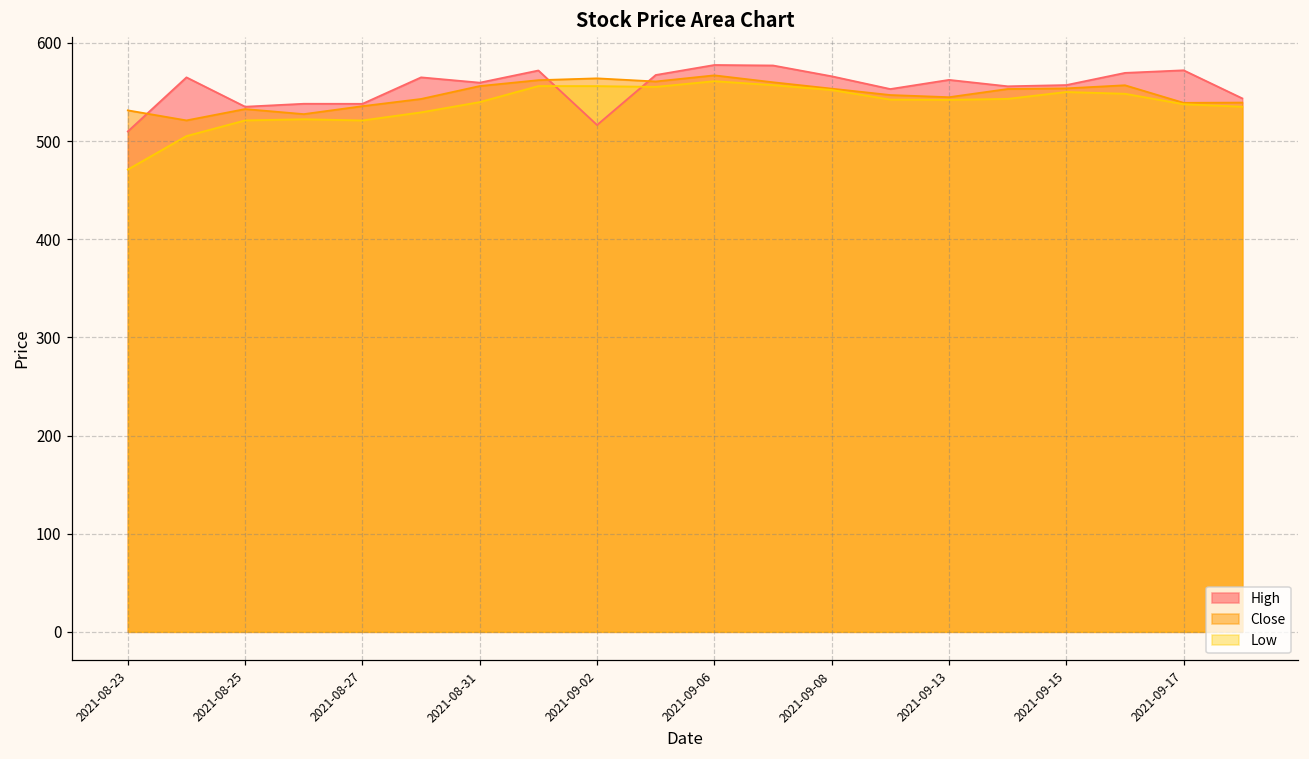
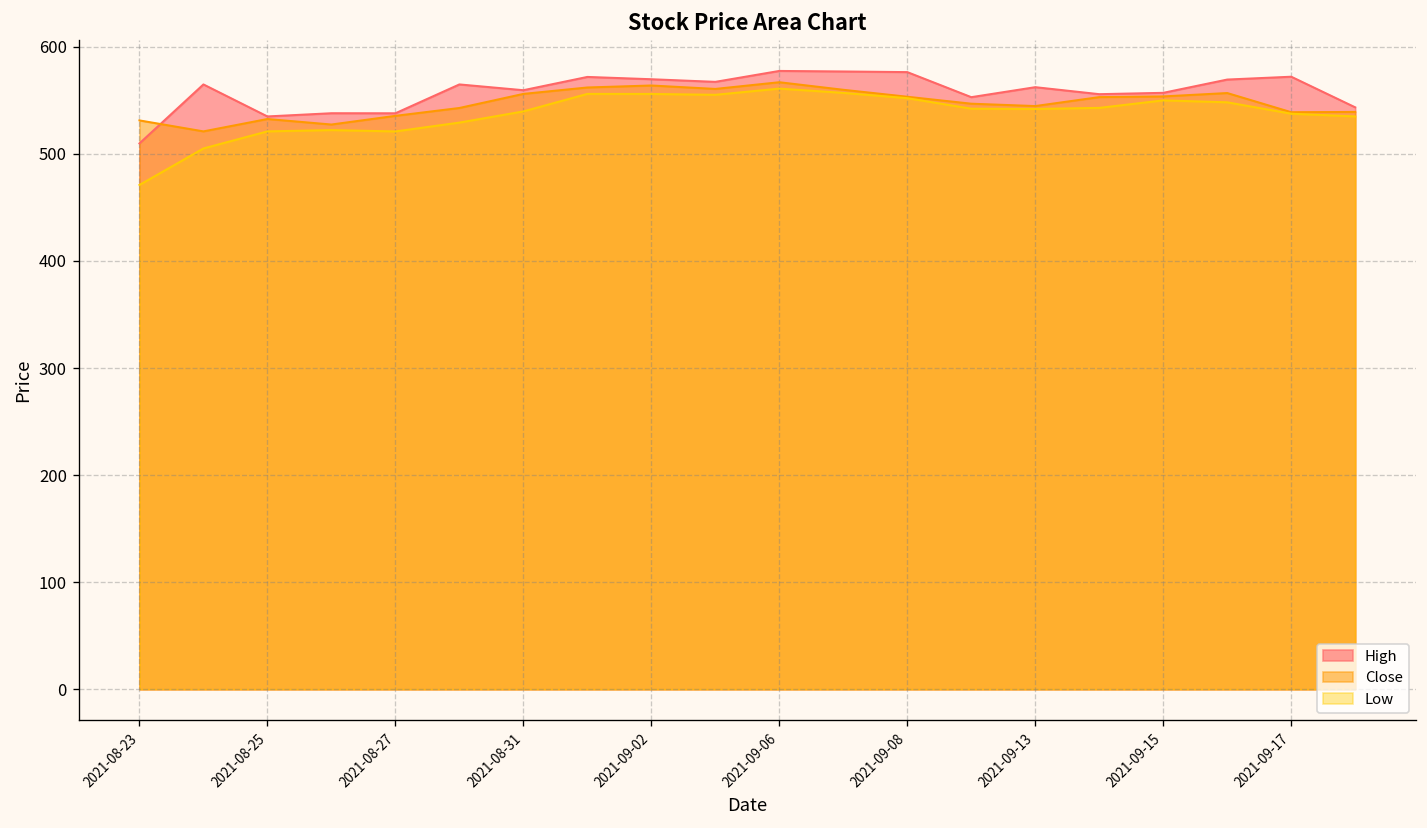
High, 2021-09-02: 520 -> 570
High, 2021-09-08: 570 -> 580
